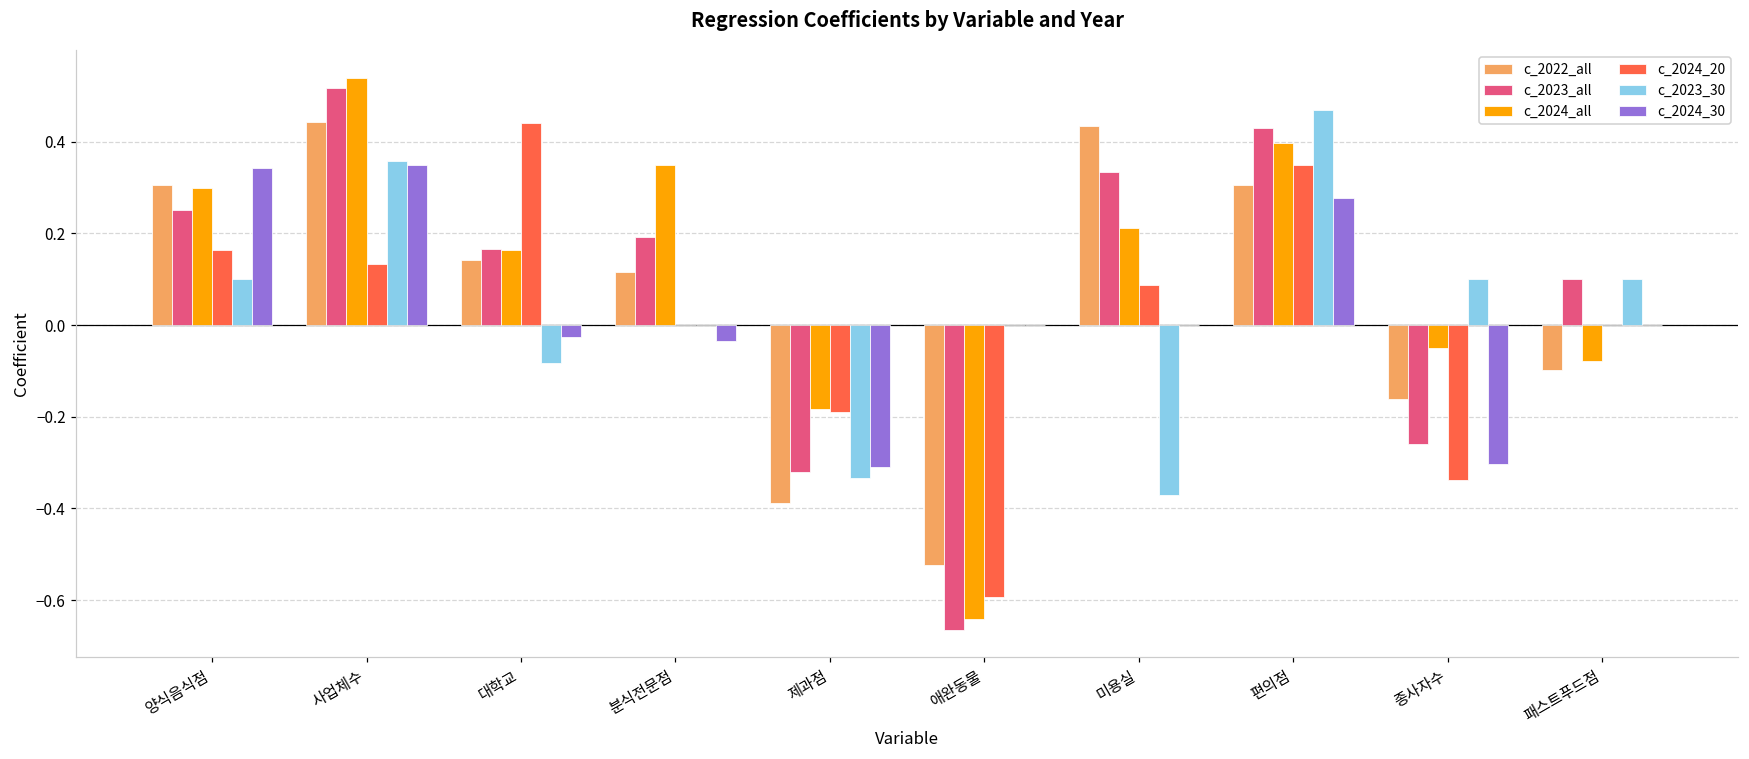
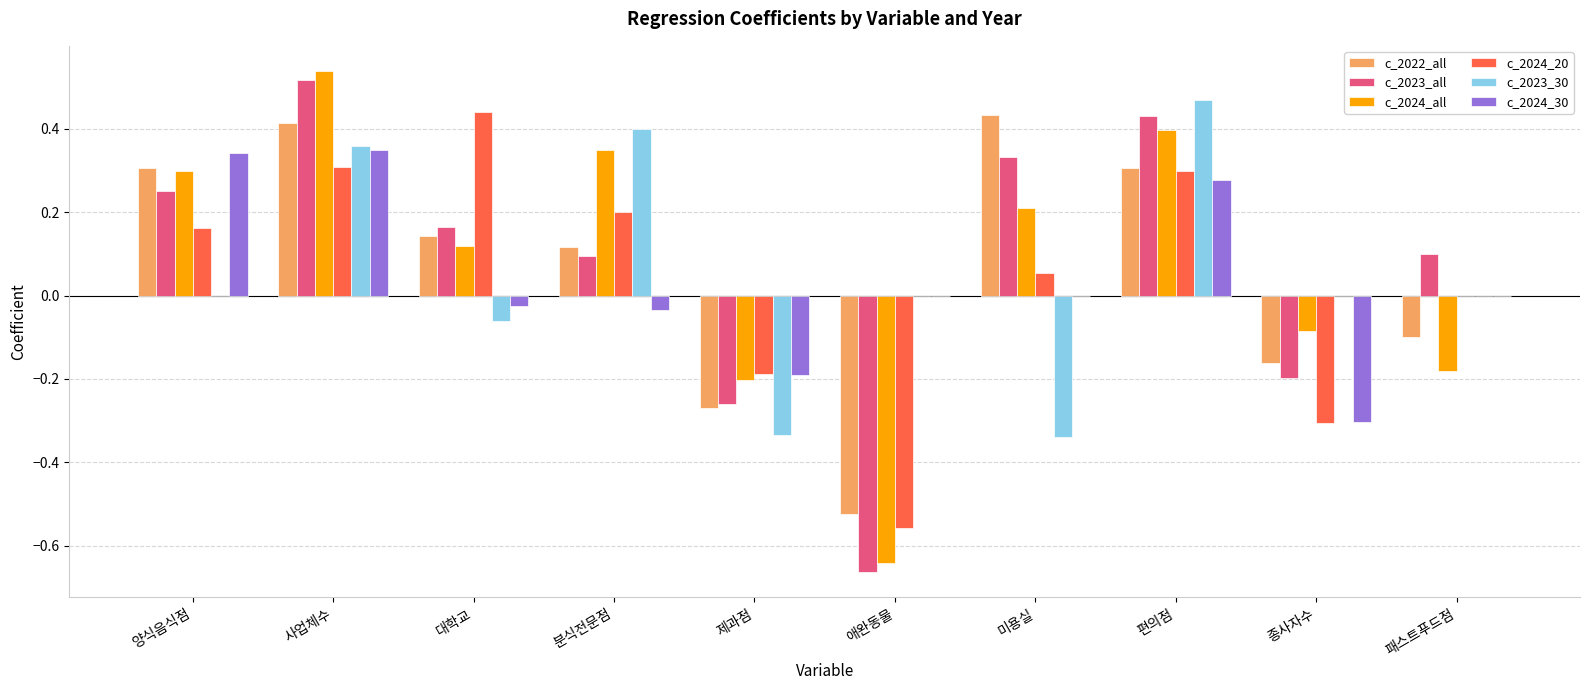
c_2023_30, 양식음식점: 0.1 -> 0.0
c_2022_all, 사업체수: 0.44 -> 0.41
c_2024_20, 사업체수: 0.13 -> 0.31
c_2024_all, 대학교: 0.16 -> 0.12
c_2023_30, 대학교: -0.08 -> -0.06
c_2023_all, 분식전문점: 0.19 -> 0.10
c_2024_20, 분식전문점: 0.0 -> 0.2
c_2023_30, 분식전문점: 0.0 -> 0.4
c_2022_all, 제과점: -0.39 -> -0.27
c_2023_all, 제과점: -0.32 -> -0.26
c_2024_all, 제과점: -0.18 -> -0.20
c_2024_30, 제과점: -0.31 -> -0.19
c_2024_20, 애완동물: -0.59 -> -0.56
c_2024_20, 미용실: 0.09 -> 0.05
c_2023_30, 미용실: -0.37 -> -0.34
c_2024_20, 편의점: 0.35 -> 0.30
c_2023_all, 종사자수: -0.26 -> -0.20
c_2024_all, 종사자수: -0.05 -> -0.09
c_2024_20, 종사자수: -0.34 -> -0.31
c_2023_30, 종사자수: 0.1 -> 0.0
c_2024_all, 패스트푸드점: -0.08 -> -0.18
c_2023_30, 패스트푸드점: 0.1 -> 0.0
